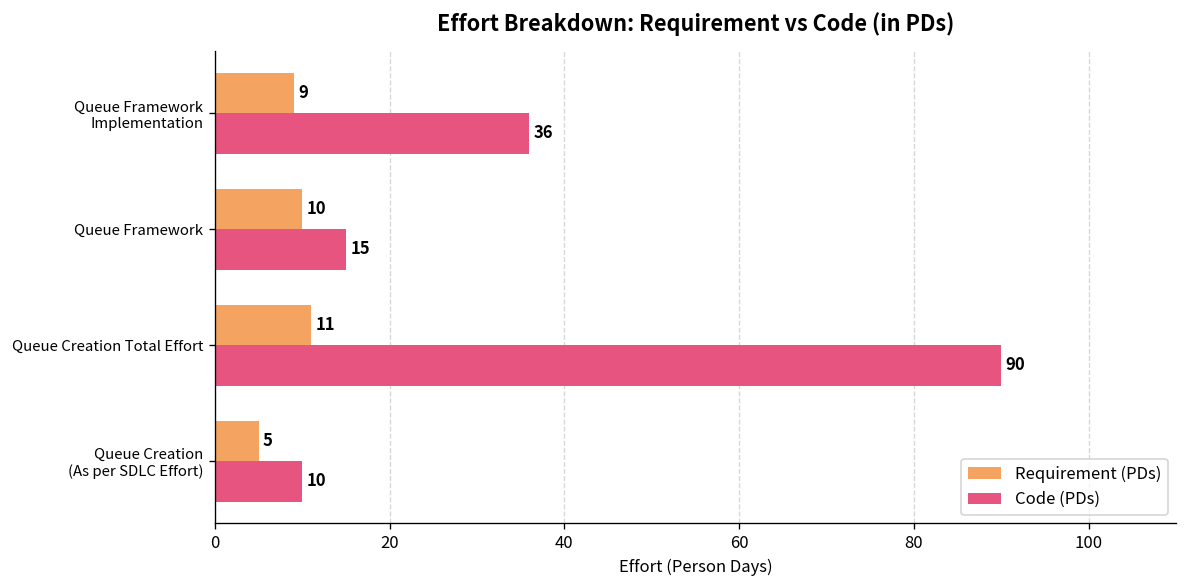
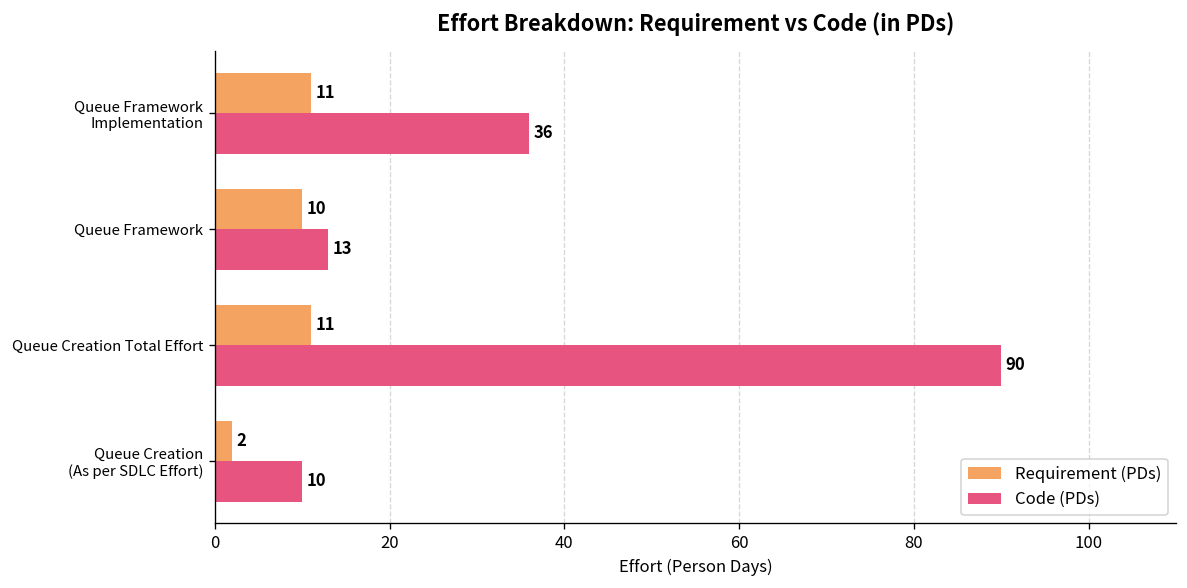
Requirement (PDs), Queue Framework Implementation: 9 -> 11
Code (PDs), Queue Framework: 15 -> 13
Requirement (PDs), Queue Creation (As per SDLC Effort): 5 -> 2
